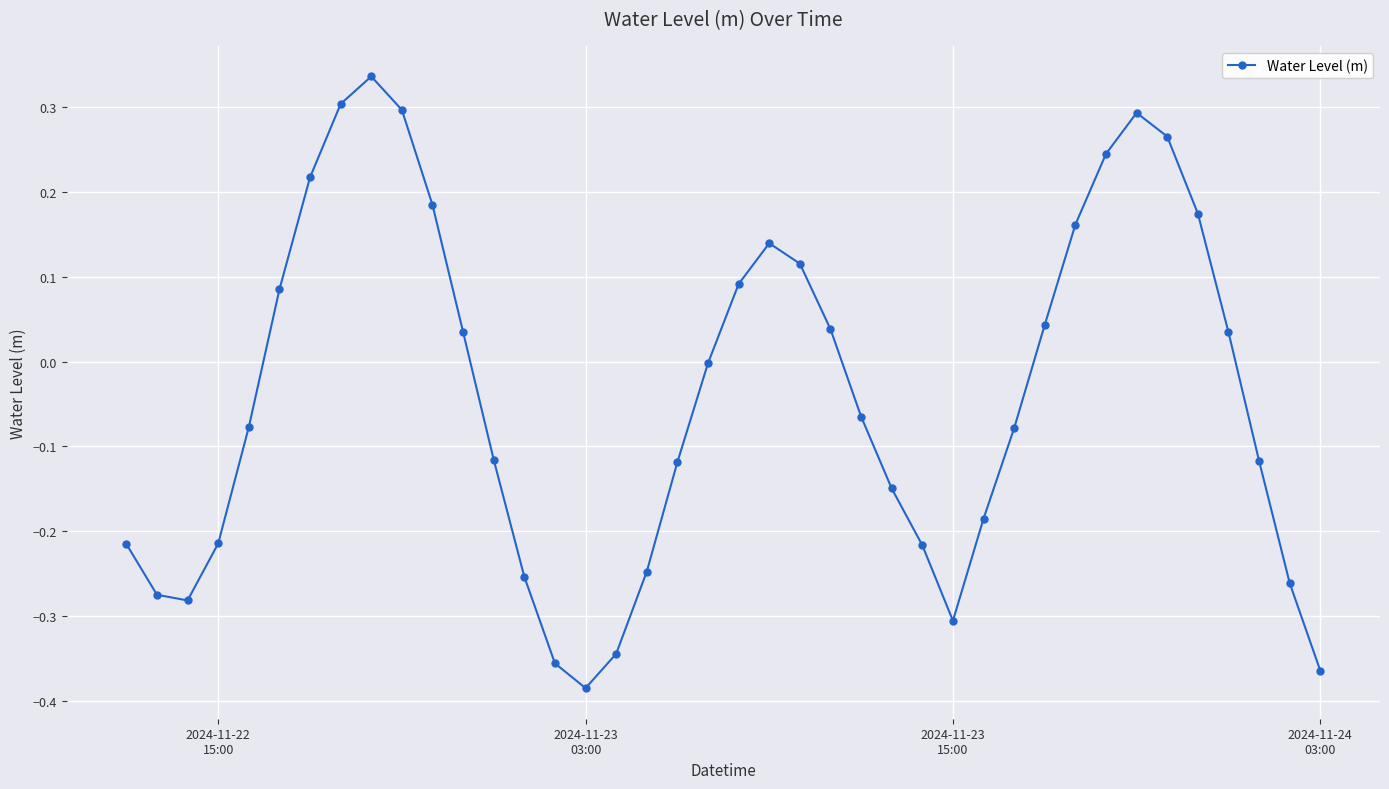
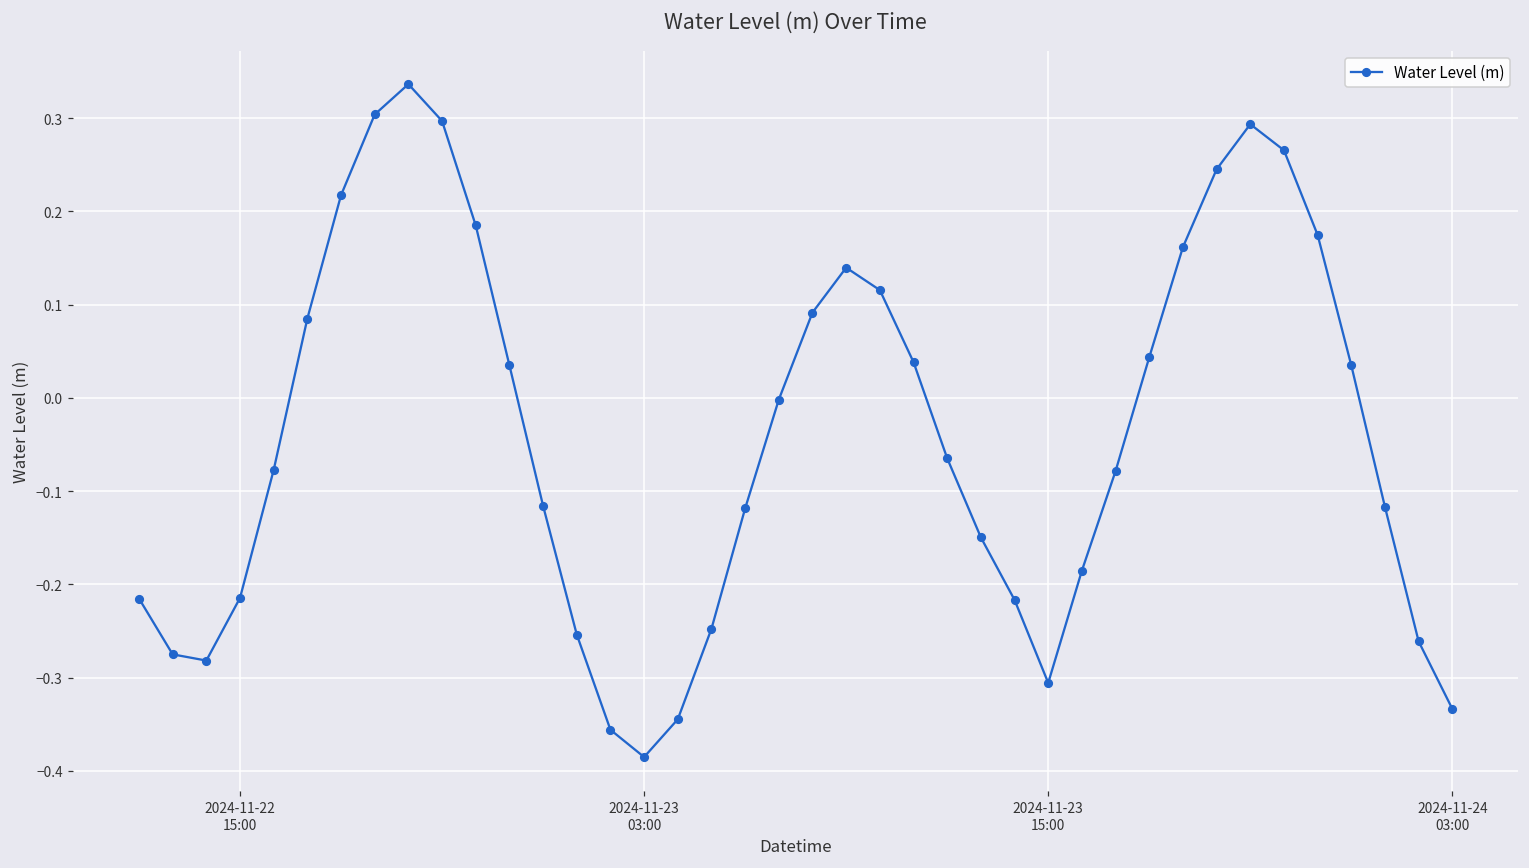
2024-11-24 03:00: -0.36 -> -0.33
